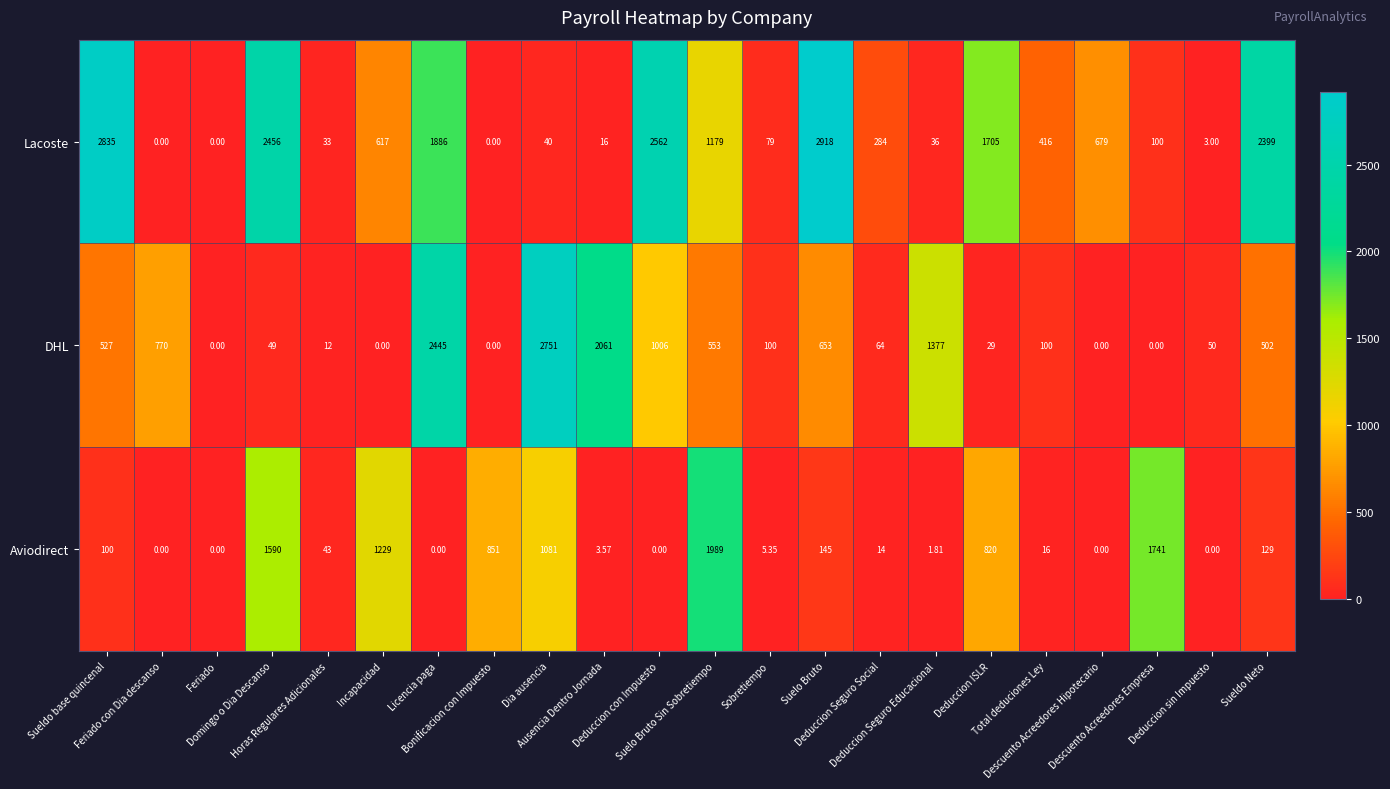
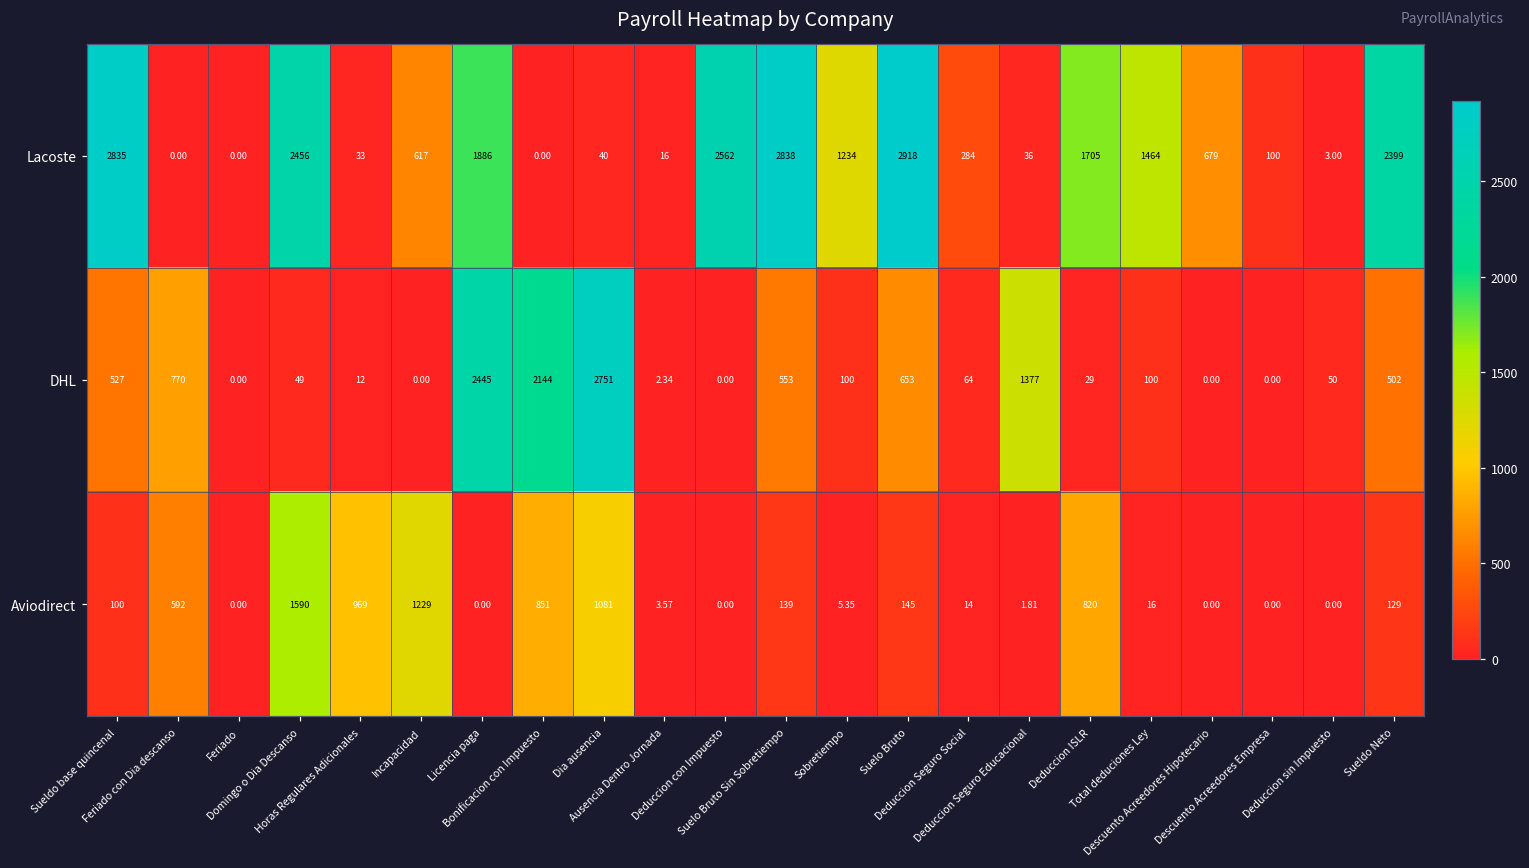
Lacoste, Suelo Bruto Sin Sobretiempo: 1179 -> 2838
Lacoste, Sobretiempo: 79 -> 1234
Lacoste, Total deduciones Ley: 416 -> 1464
DHL, Bonificacion con Impuesto: 0.00 -> 2144
DHL, Ausencia Dentro Jornada: 2061 -> 2.34
DHL, Deduccion con Impuesto: 1006 -> 0.00
Aviodirect, Feriado con Dia descanso: 0.00 -> 592
Aviodirect, Horas Regulares Adicionales: 43 -> 969
Aviodirect, Suelo Bruto Sin Sobretiempo: 1989 -> 139
Aviodirect, Descuento Acreedores Empresa: 1741 -> 0.00
